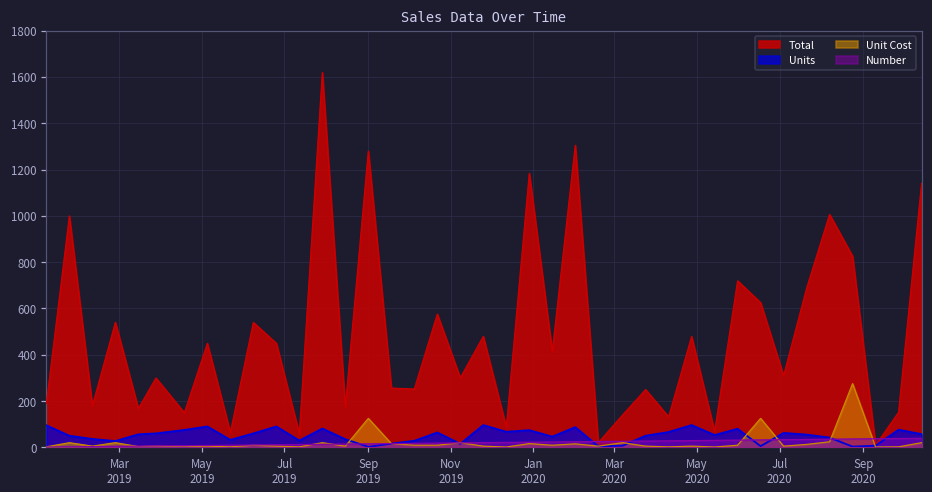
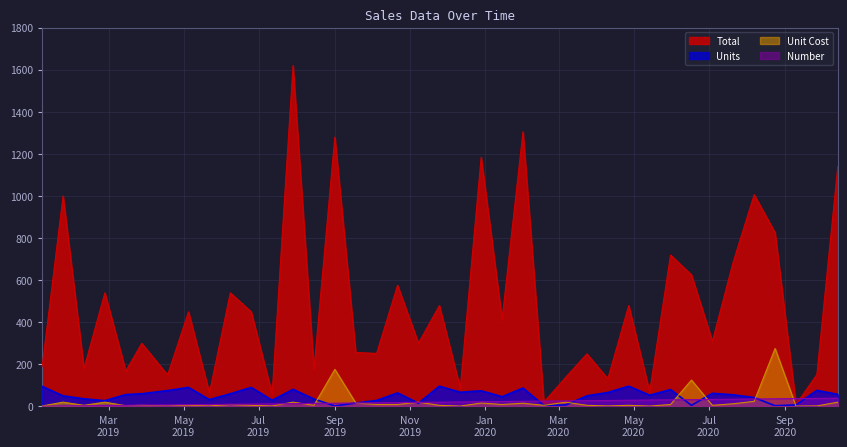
Unit Cost, Sep 2019: 130 -> 180
